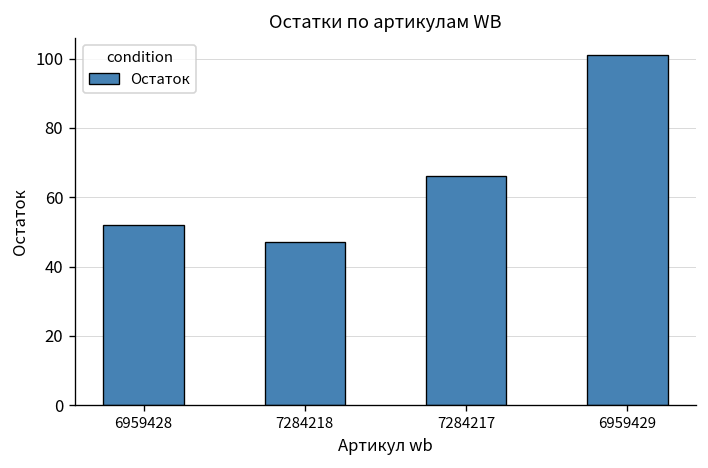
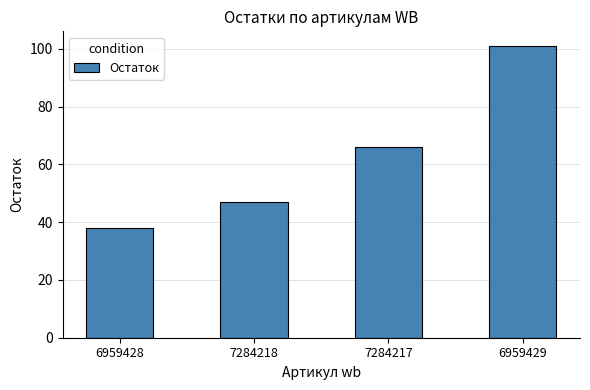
6959428: 52 -> 38
